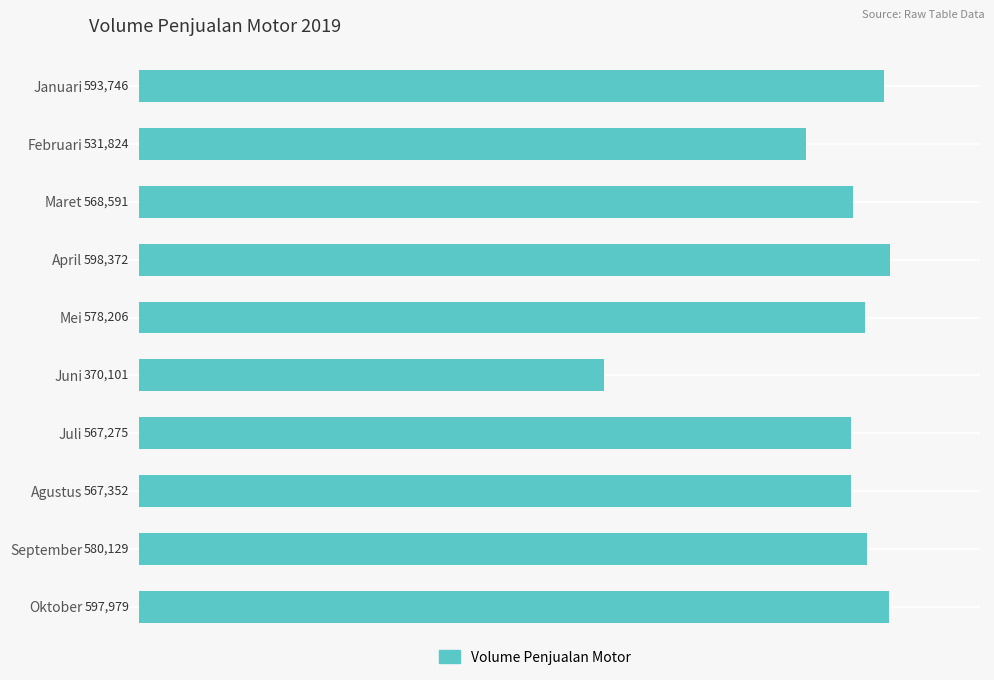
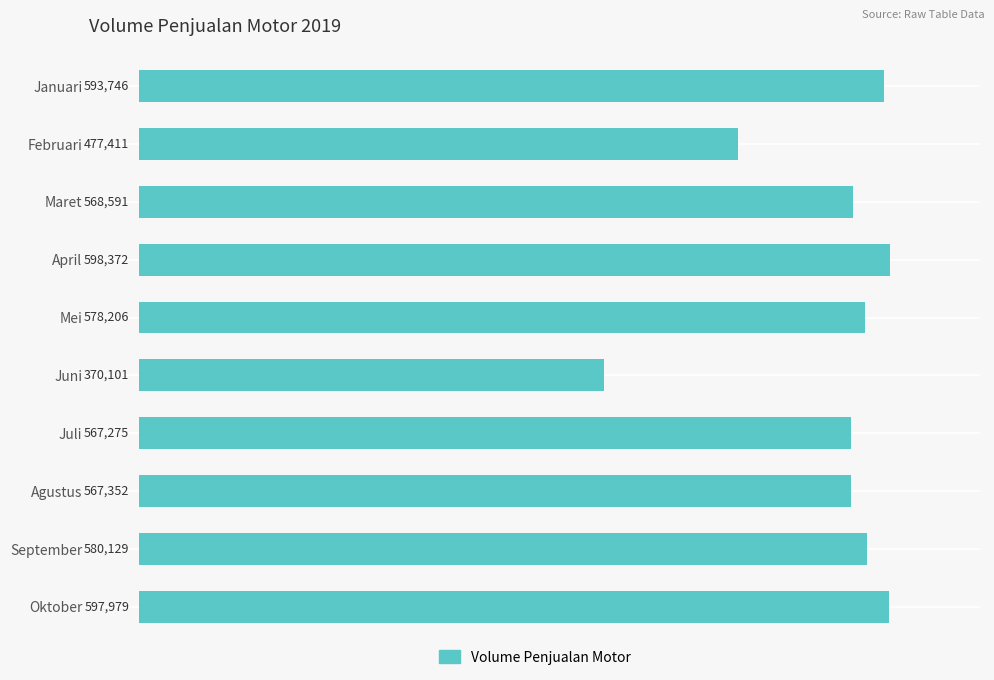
Februari: 531,824 -> 477,411
